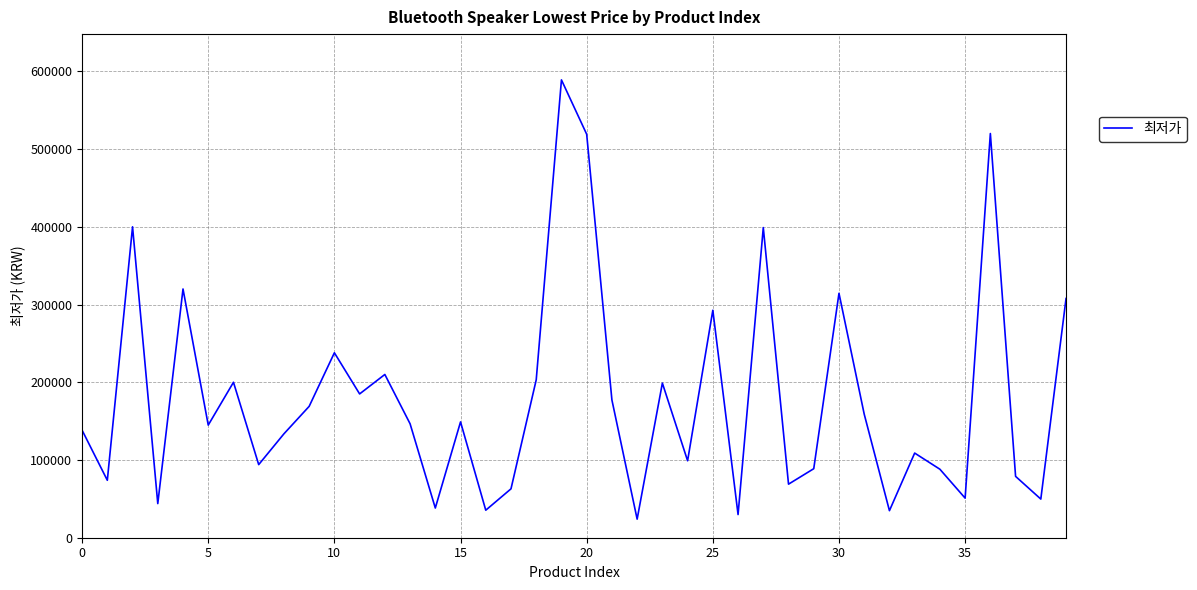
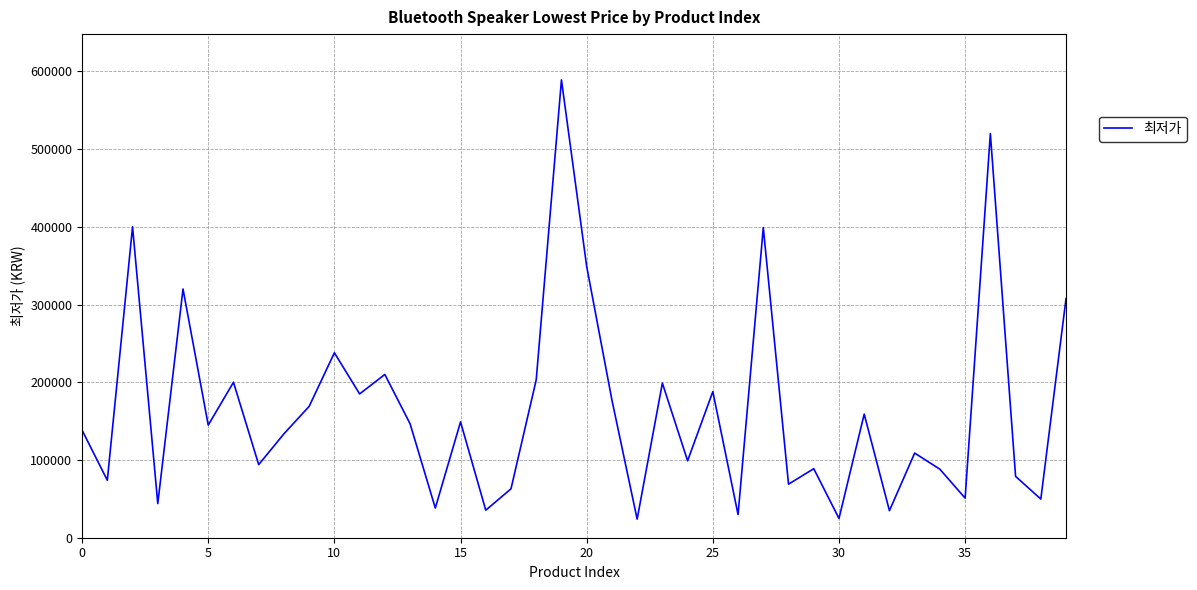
20: 520000 -> 350000
25: 290000 -> 190000
30: 310000 -> 20000
